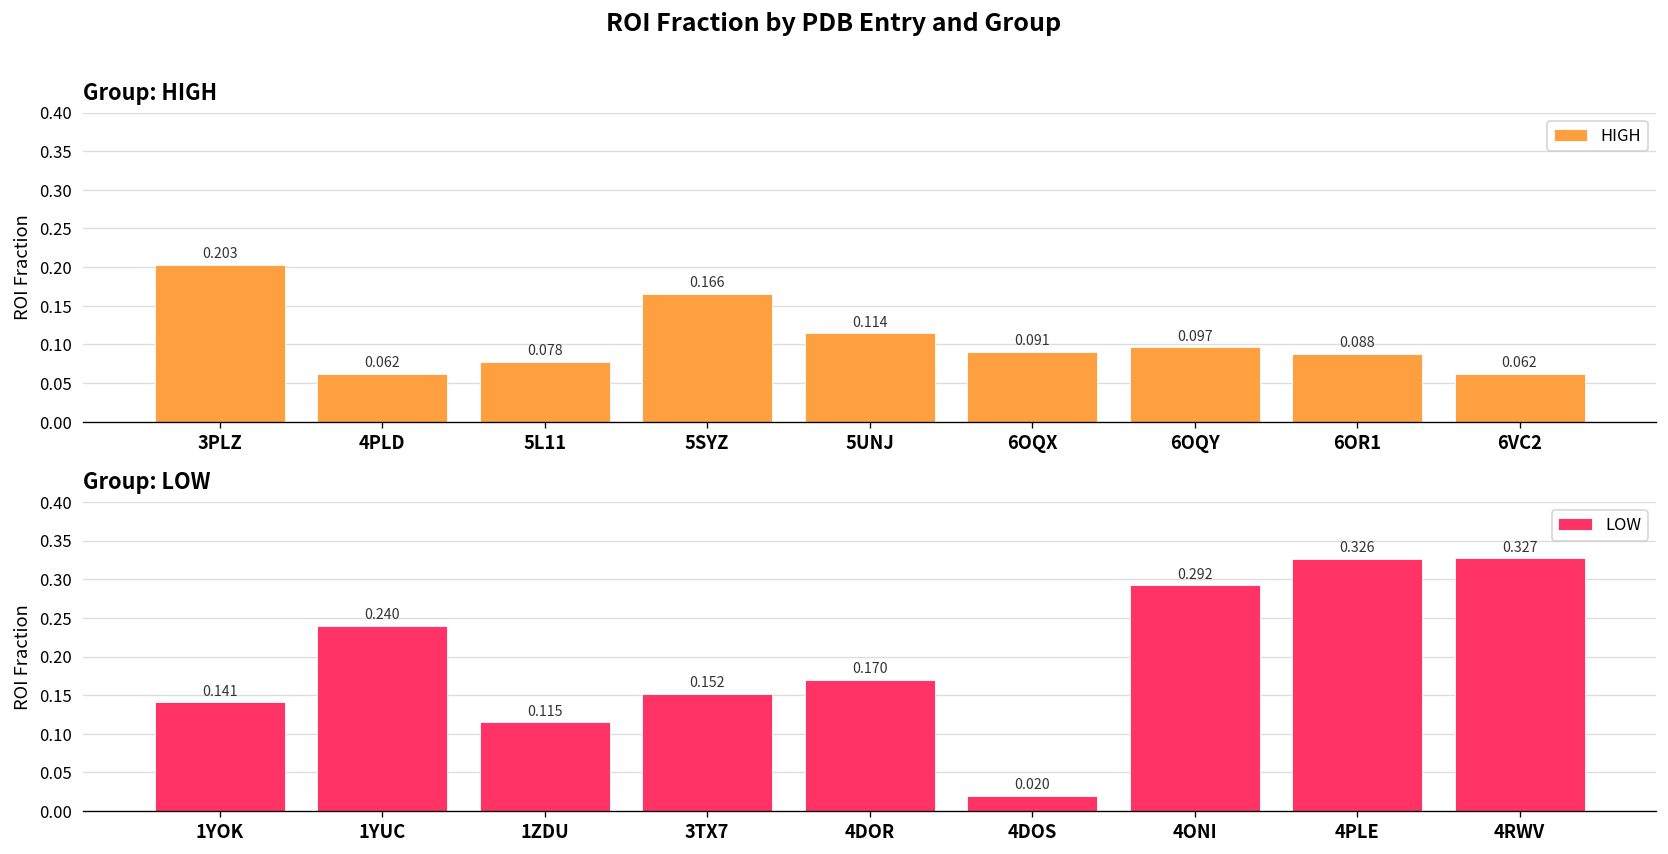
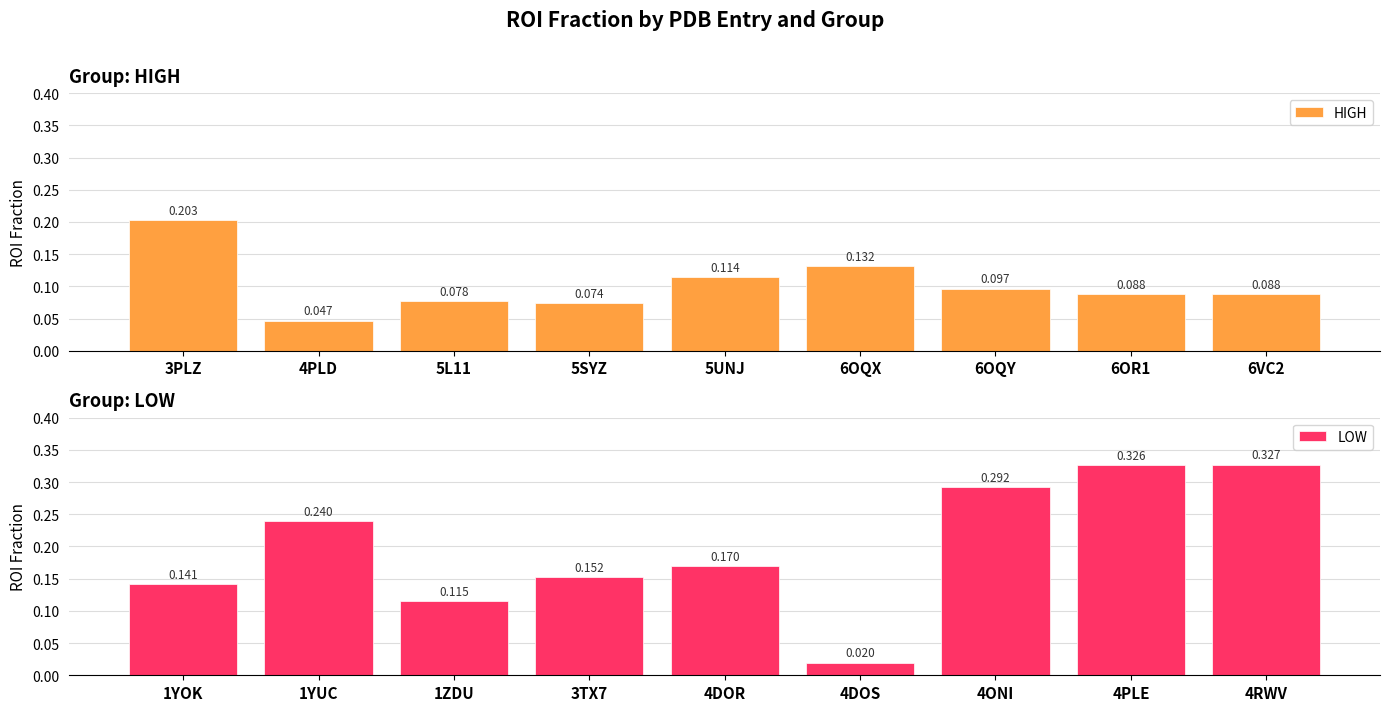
Group: HIGH, 4PLD: 0.062 -> 0.047
Group: HIGH, 5SYZ: 0.166 -> 0.074
Group: HIGH, 6OQX: 0.091 -> 0.132
Group: HIGH, 6VC2: 0.062 -> 0.088
